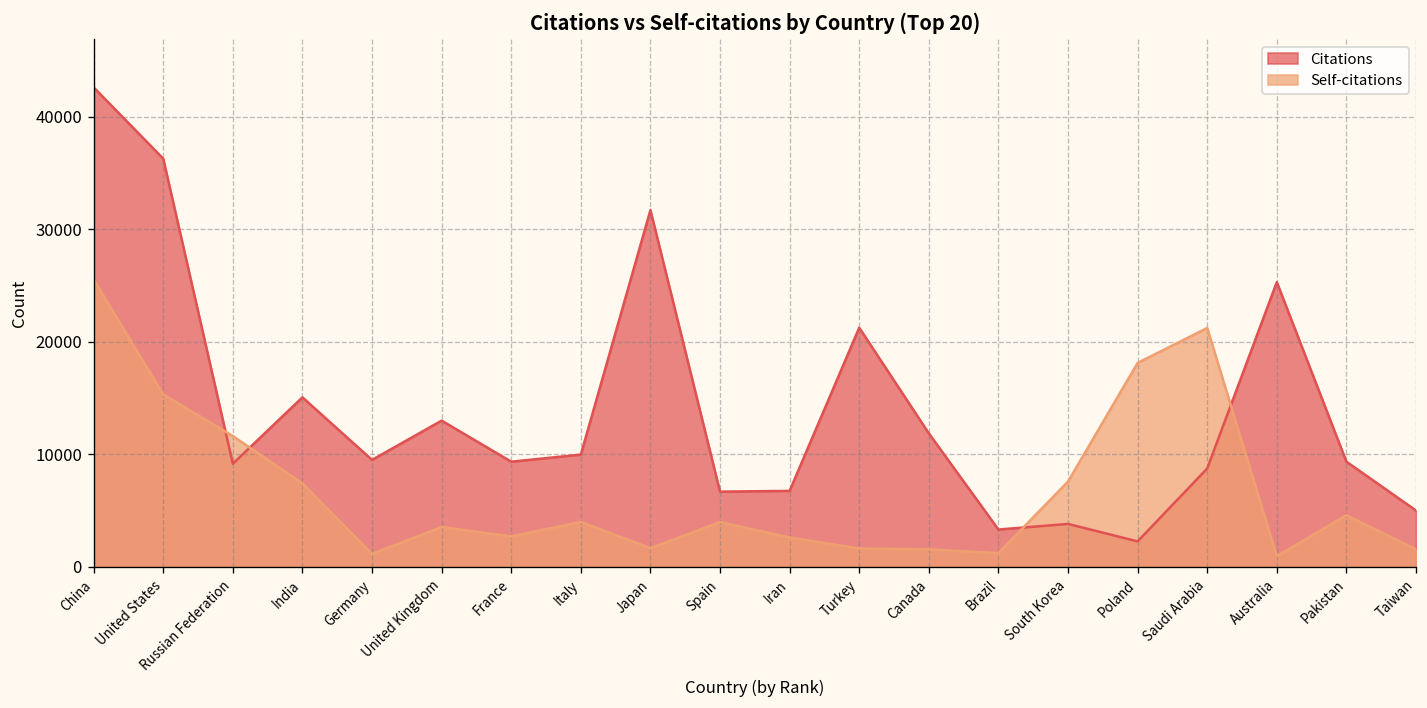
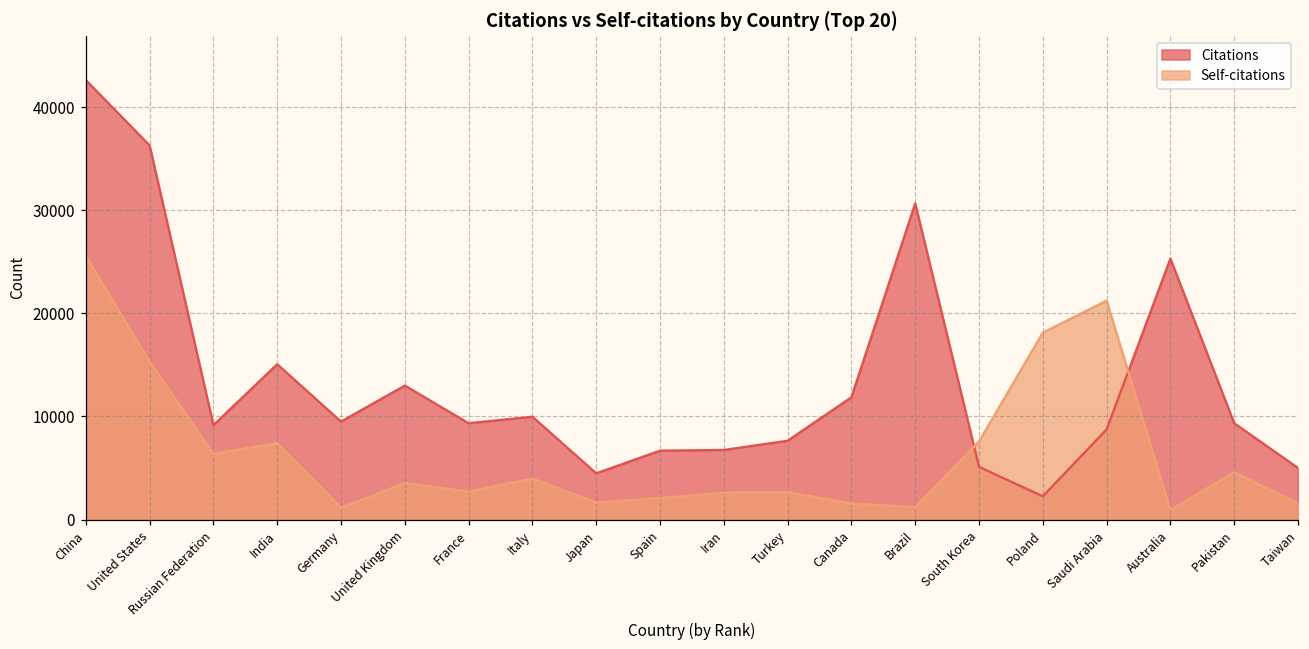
Self-citations, Russian Federation: 12000 -> 6000
Citations, Japan: 32000 -> 4000
Self-citations, Spain: 4000 -> 2000
Citations, Turkey: 21000 -> 8000
Self-citations, Turkey: 2000 -> 3000
Citations, Brazil: 3000 -> 31000
Citations, South Korea: 4000 -> 5000
